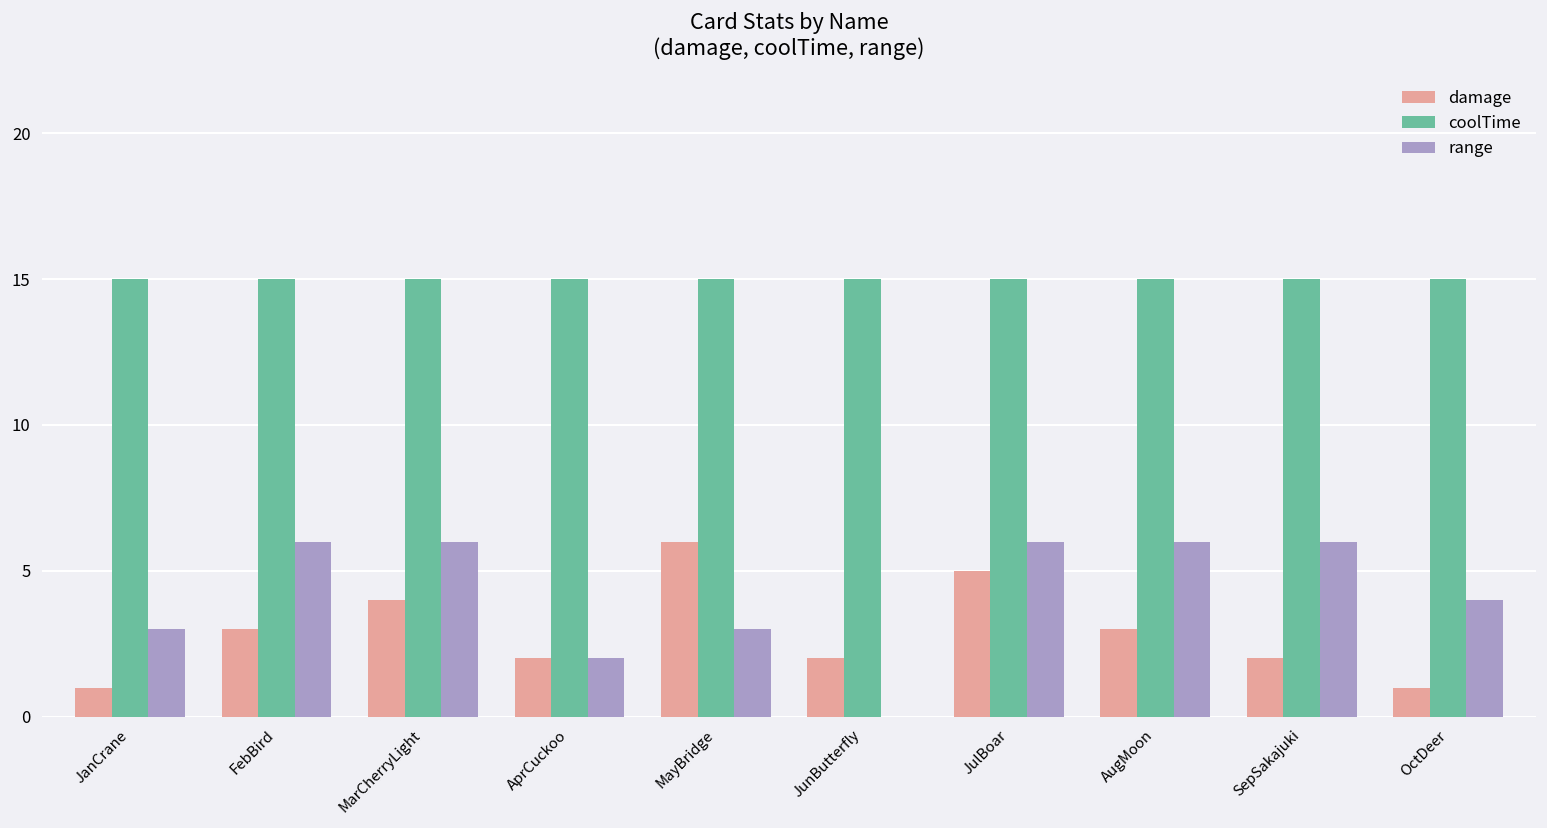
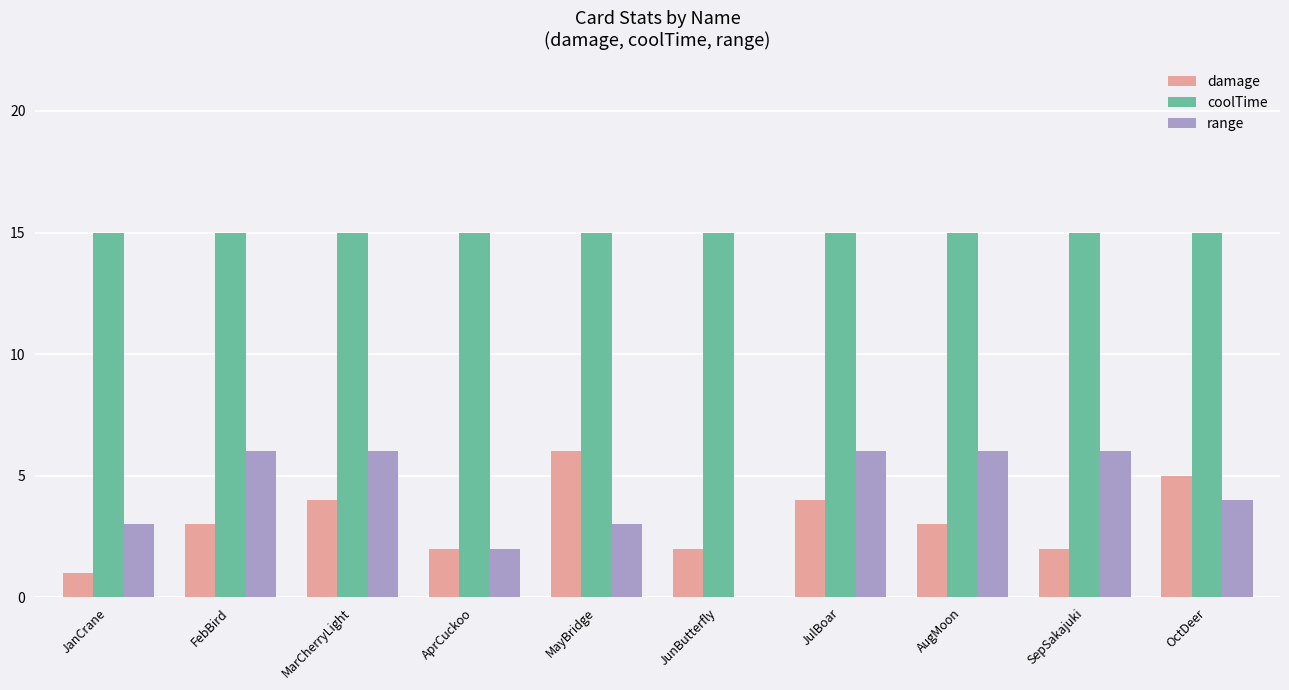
damage, JulBoar: 5 -> 4
damage, OctDeer: 1 -> 5
